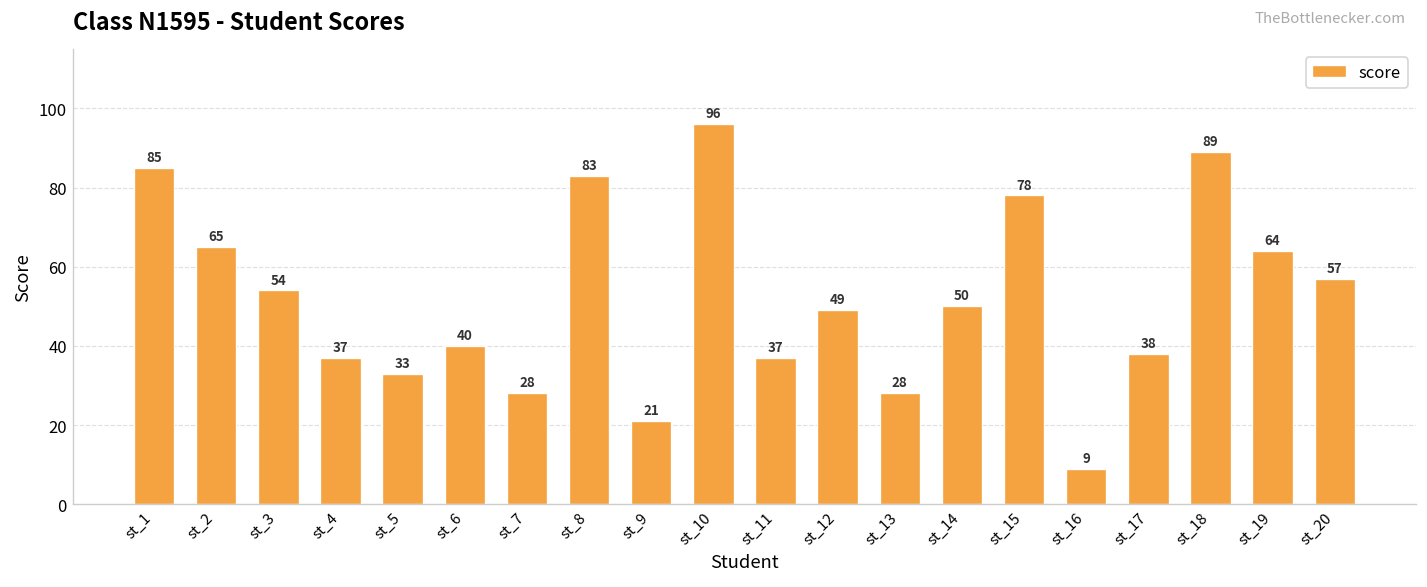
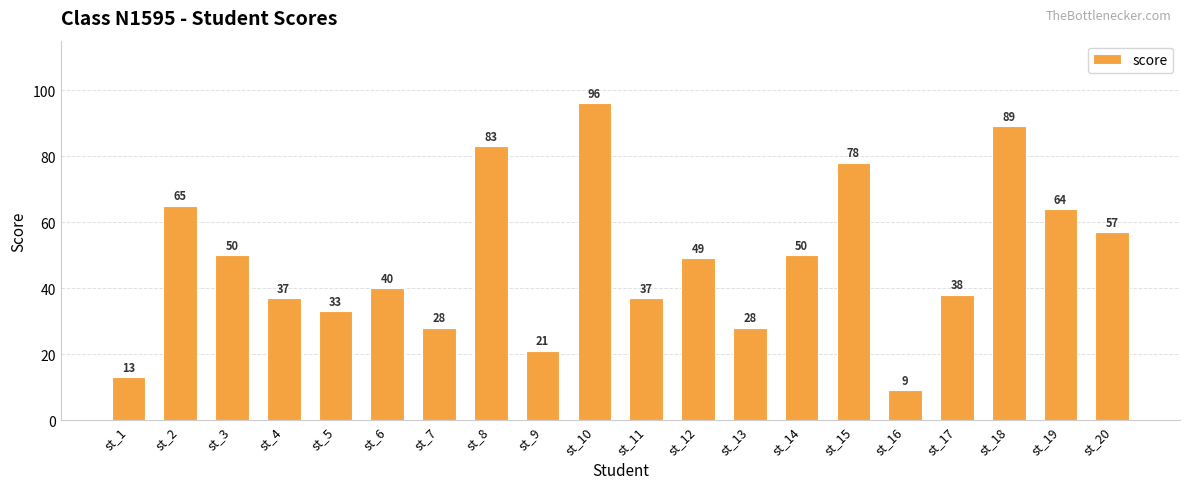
st_1: 85 -> 13
st_3: 54 -> 50
